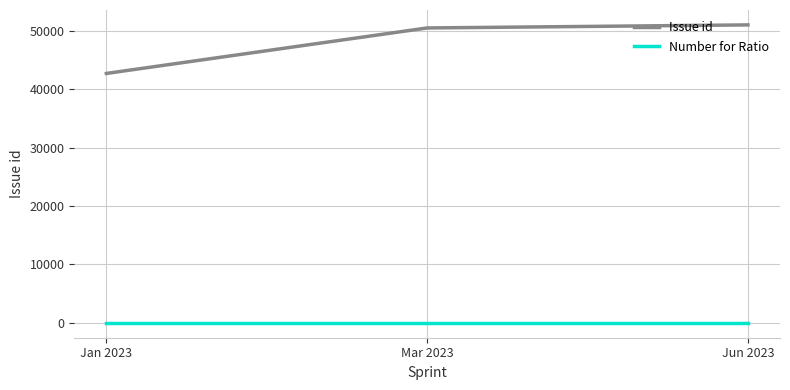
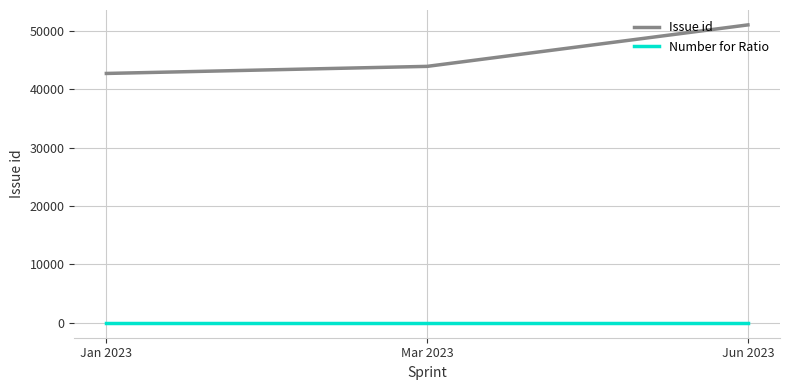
Issue id, Mar 2023: 50000 -> 44000
